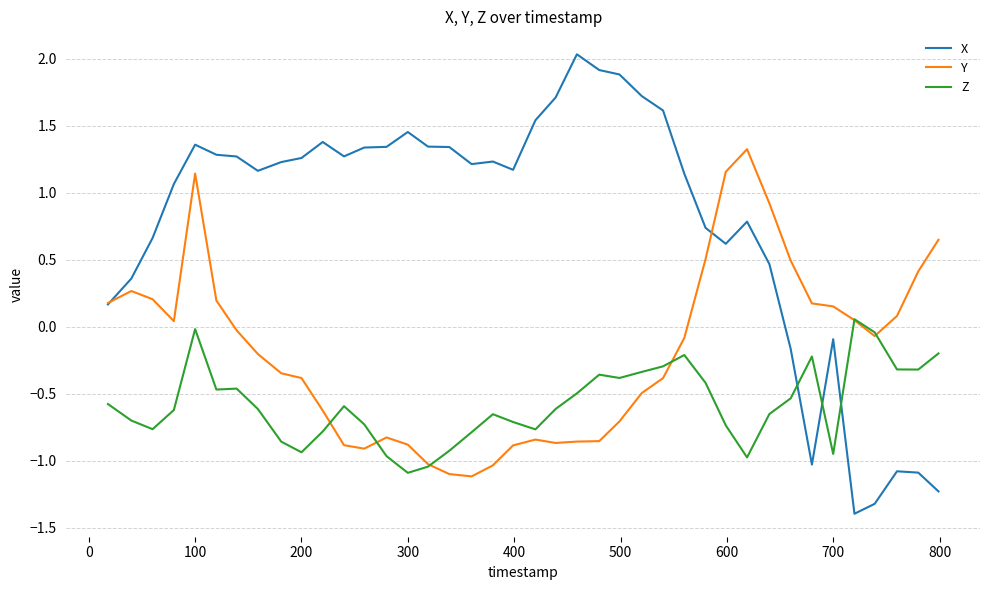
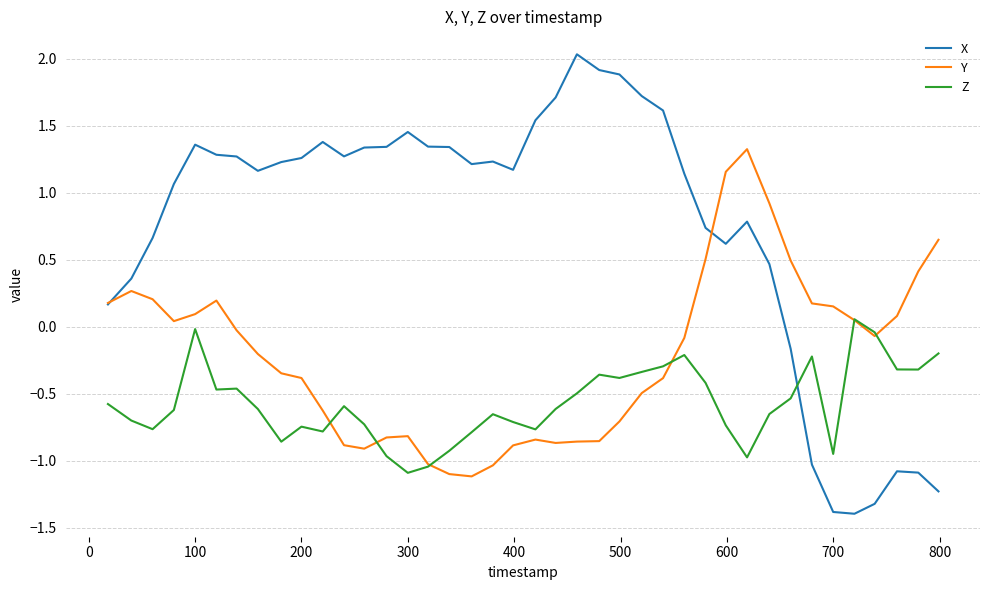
Y, 100: 1.14 -> 0.09
Z, 200: -0.94 -> -0.75
Y, 300: -0.88 -> -0.82
X, 700: -0.09 -> -1.38
